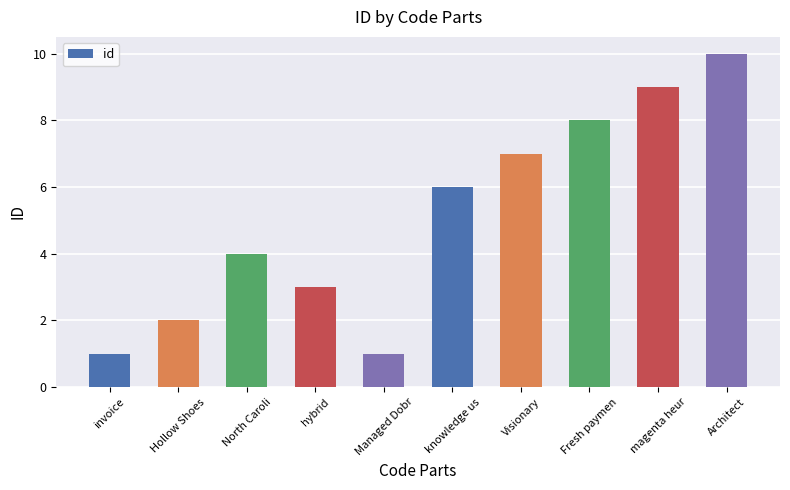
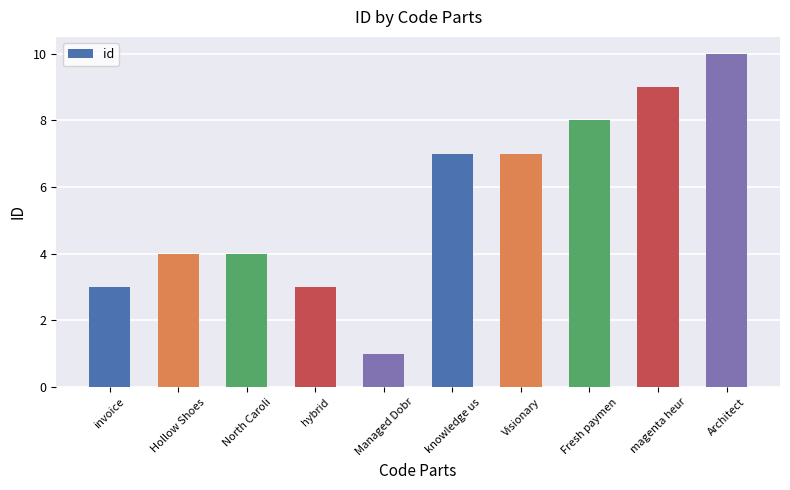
invoice: 1 -> 3
Hollow Shoes: 2 -> 4
knowledge us: 6 -> 7
